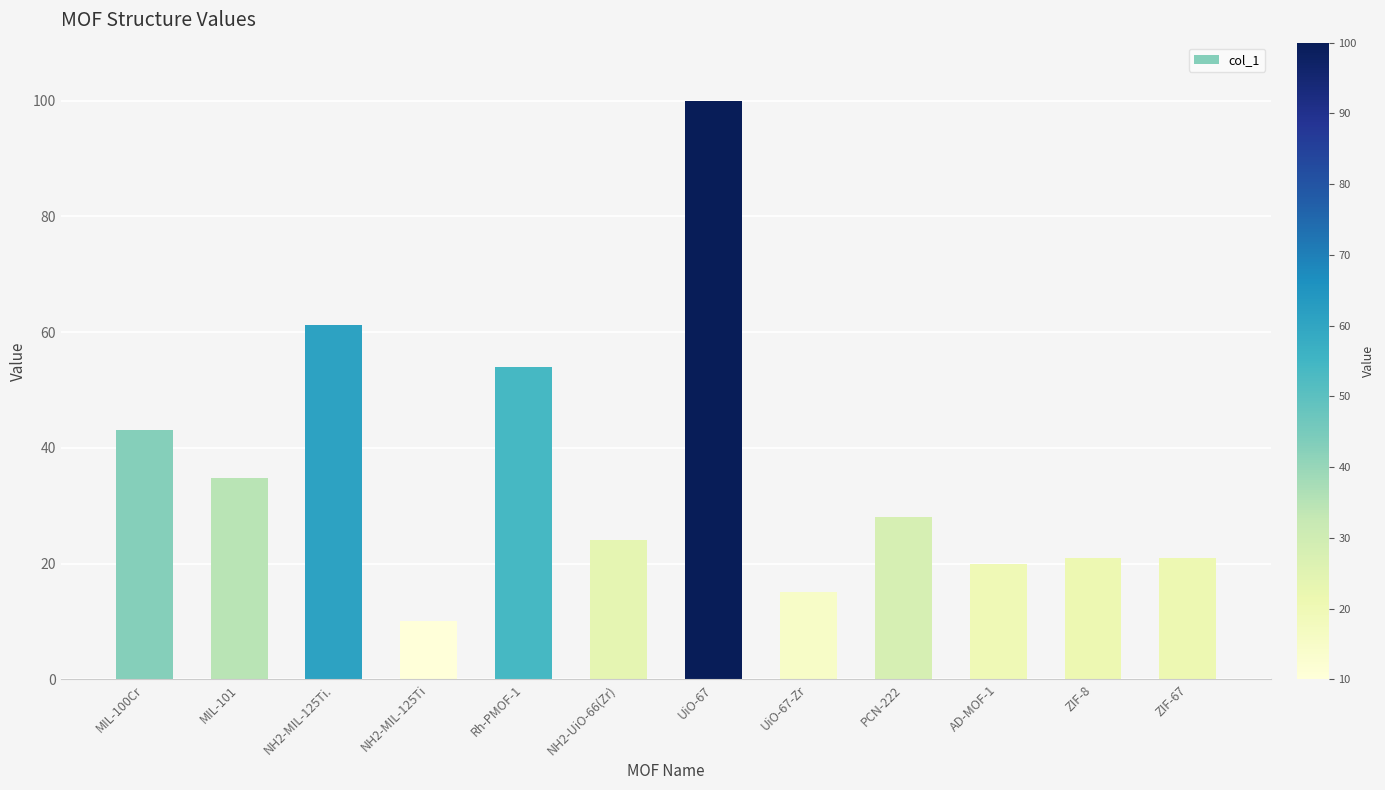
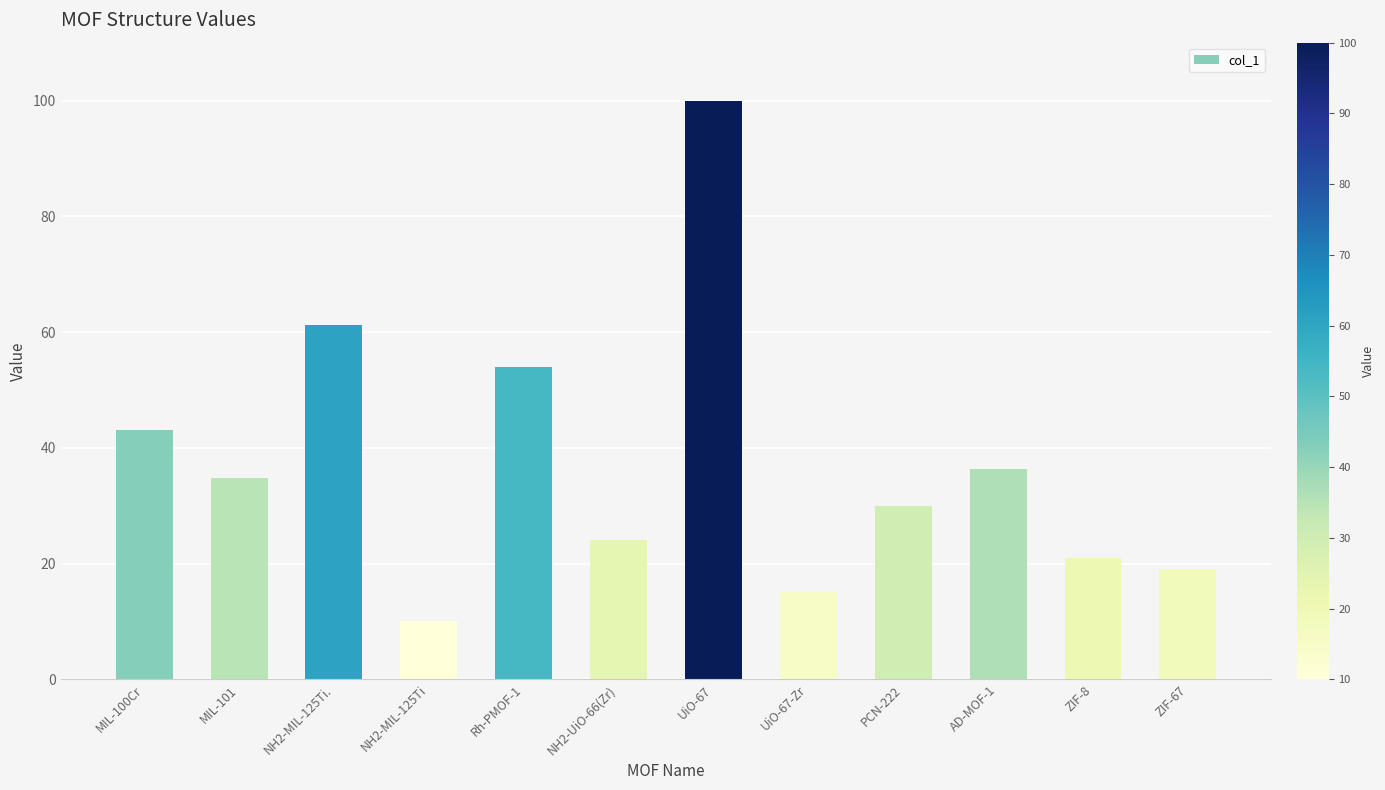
PCN-222: 28 -> 30
AD-MOF-1: 20 -> 36
ZIF-67: 21 -> 19
